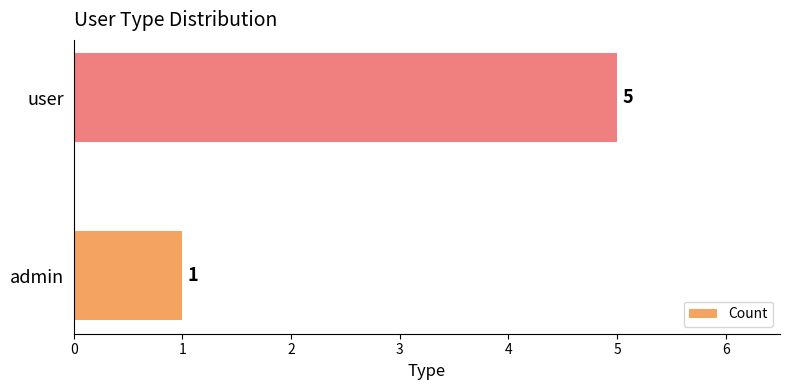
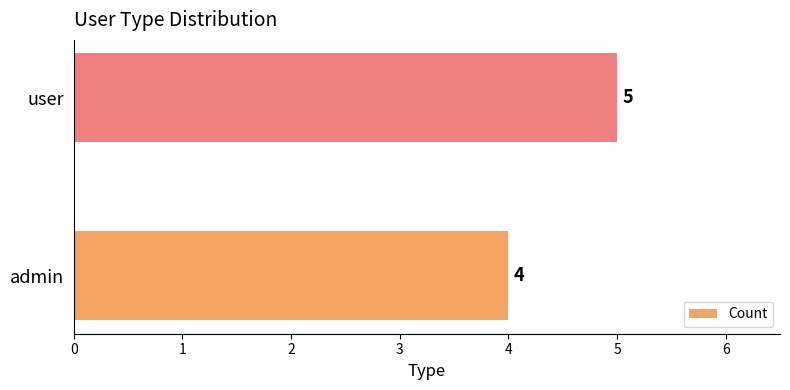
admin: 1 -> 4
